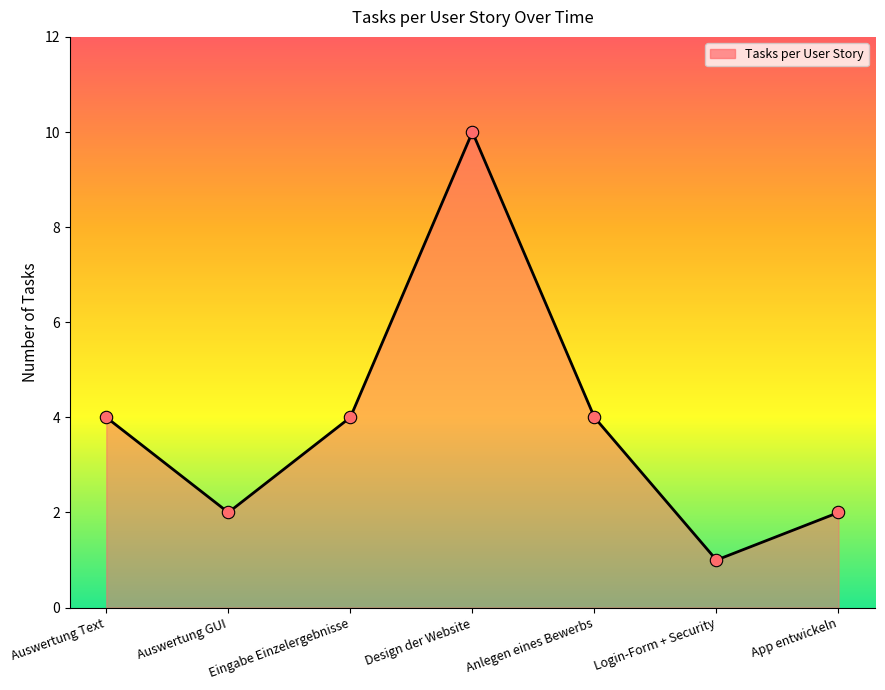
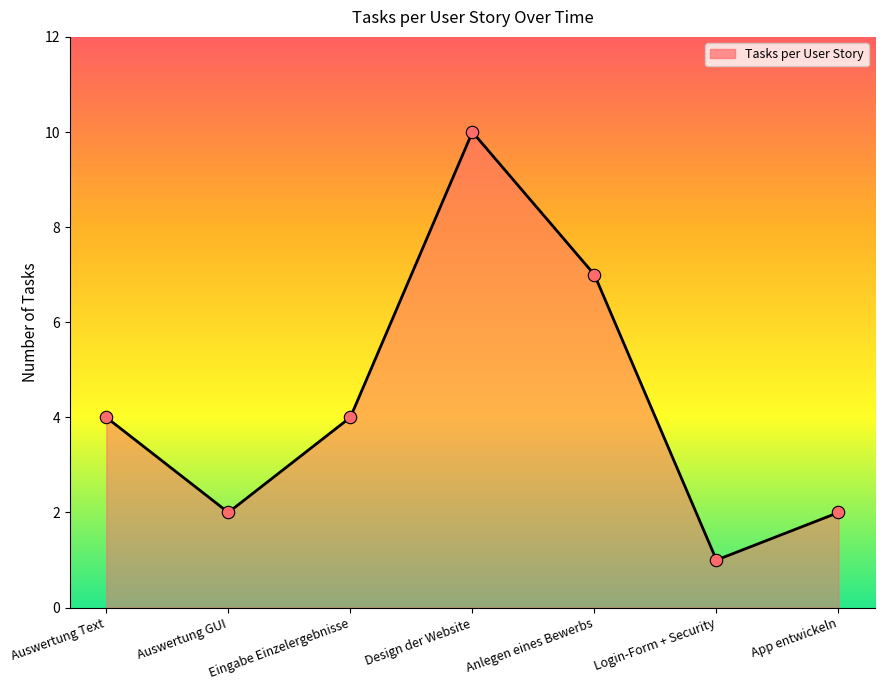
Anlegen eines Bewerbs: 4 -> 7
